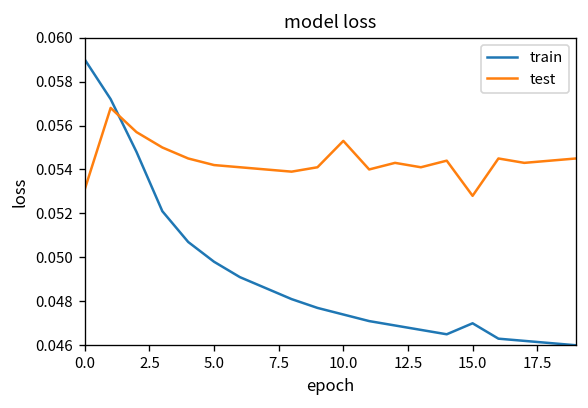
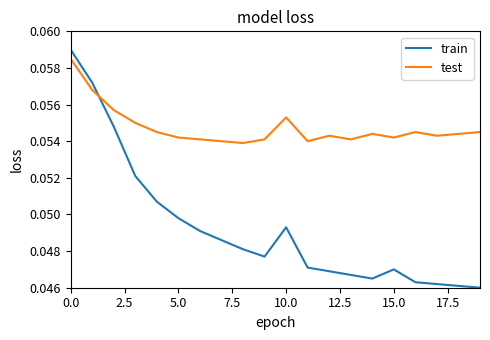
test, 0.0: 0.0531 -> 0.0585
train, 10.0: 0.0474 -> 0.0493
test, 15.0: 0.0528 -> 0.0542
